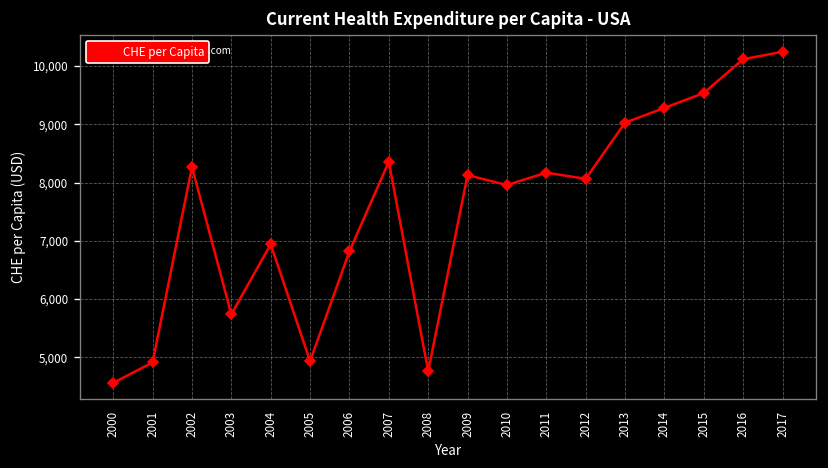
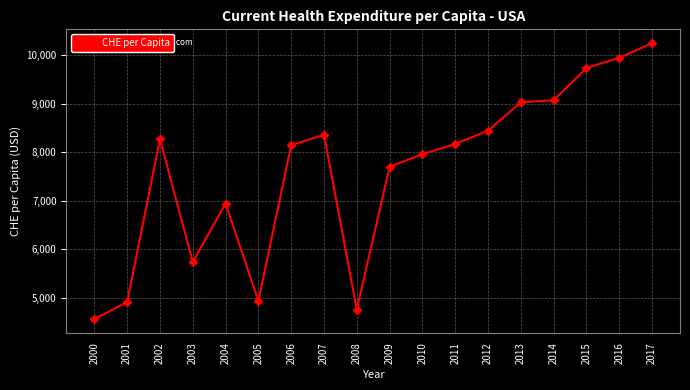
2006: 6,800 -> 8,100
2009: 8,100 -> 7,700
2012: 8,100 -> 8,400
2014: 9,300 -> 9,100
2015: 9,500 -> 9,700
2016: 10,100 -> 9,900
